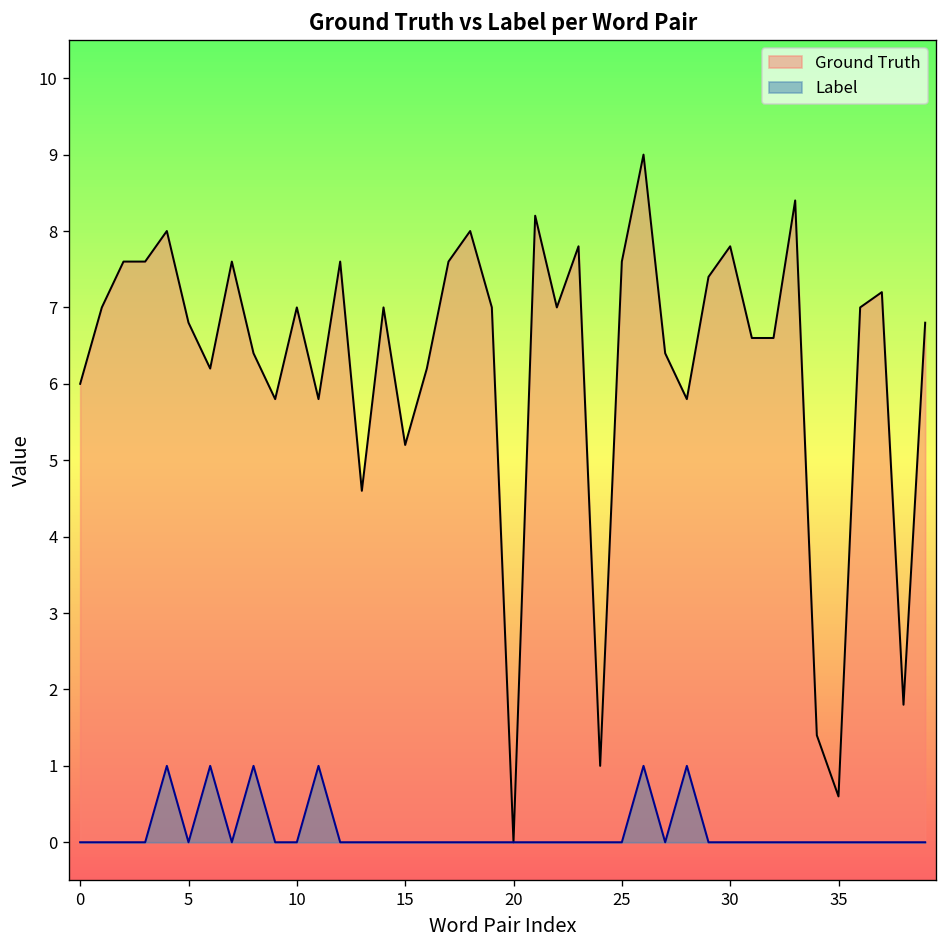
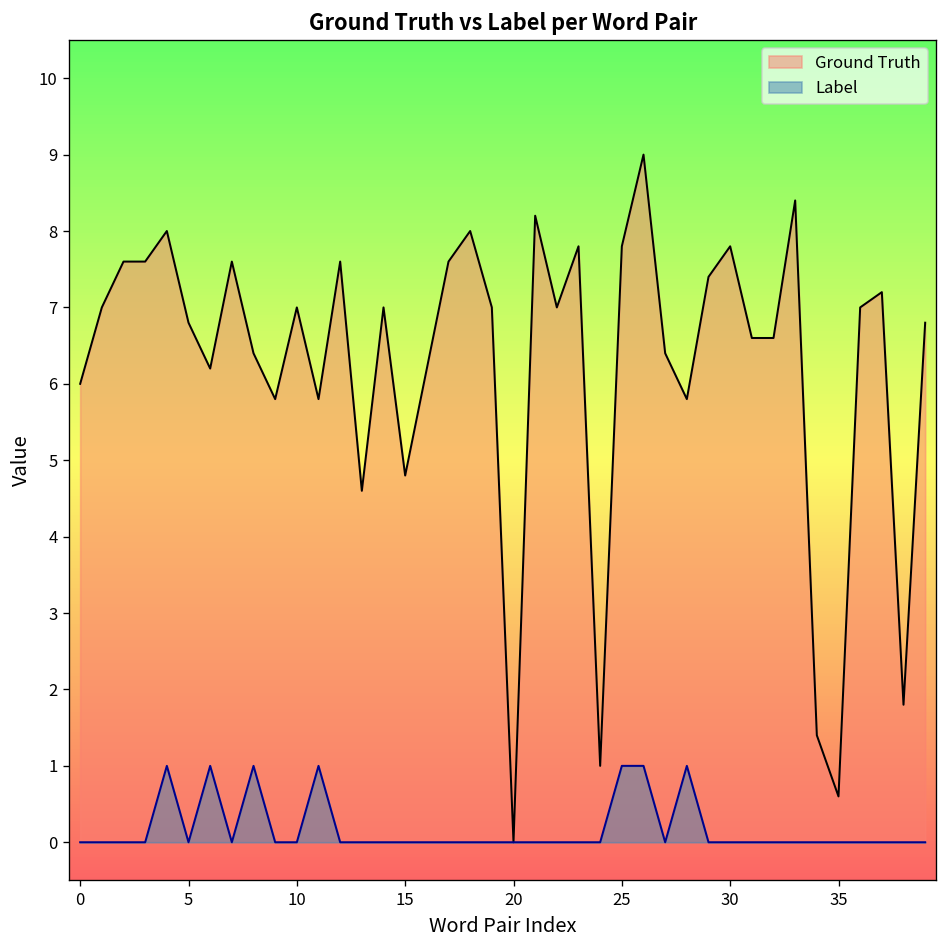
Ground Truth, 15: 5.2 -> 4.8
Ground Truth, 25: 7.6 -> 7.8
Label, 25: 0 -> 1
